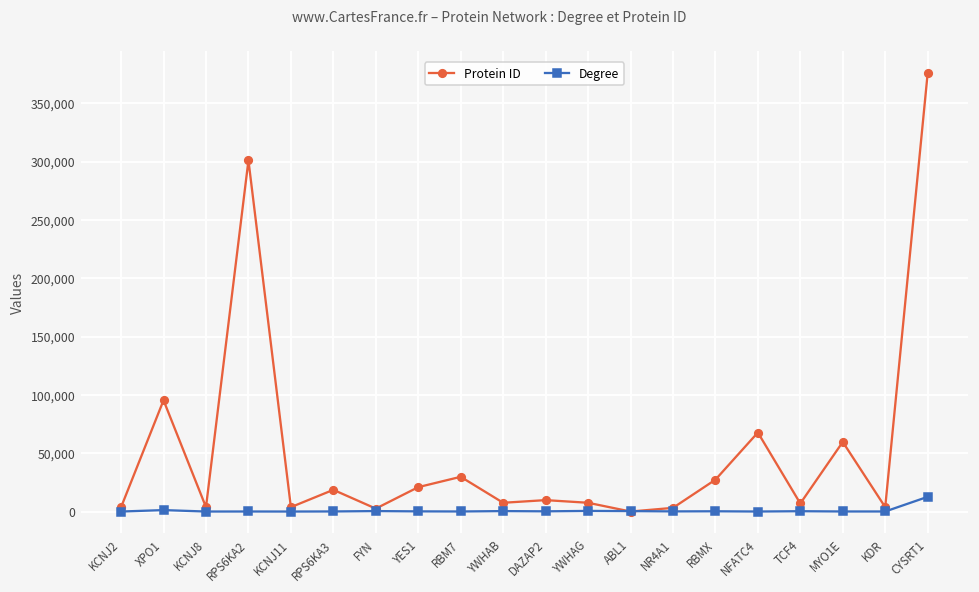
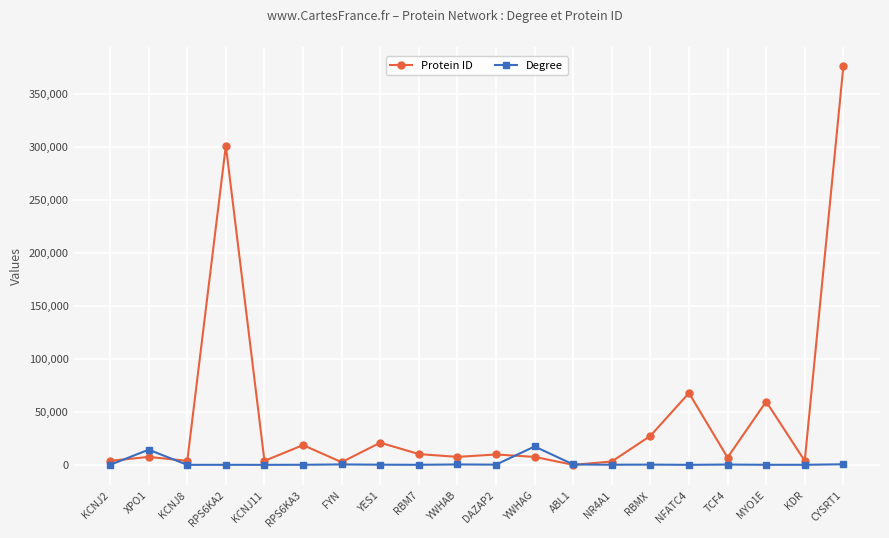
Protein ID, XPO1: 95,000 -> 8,000
Degree, XPO1: 1,000 -> 14,000
Protein ID, RBM7: 30,000 -> 10,000
Degree, YWHAG: 1,000 -> 17,000
Degree, CYSRT1: 13,000 -> 1,000
